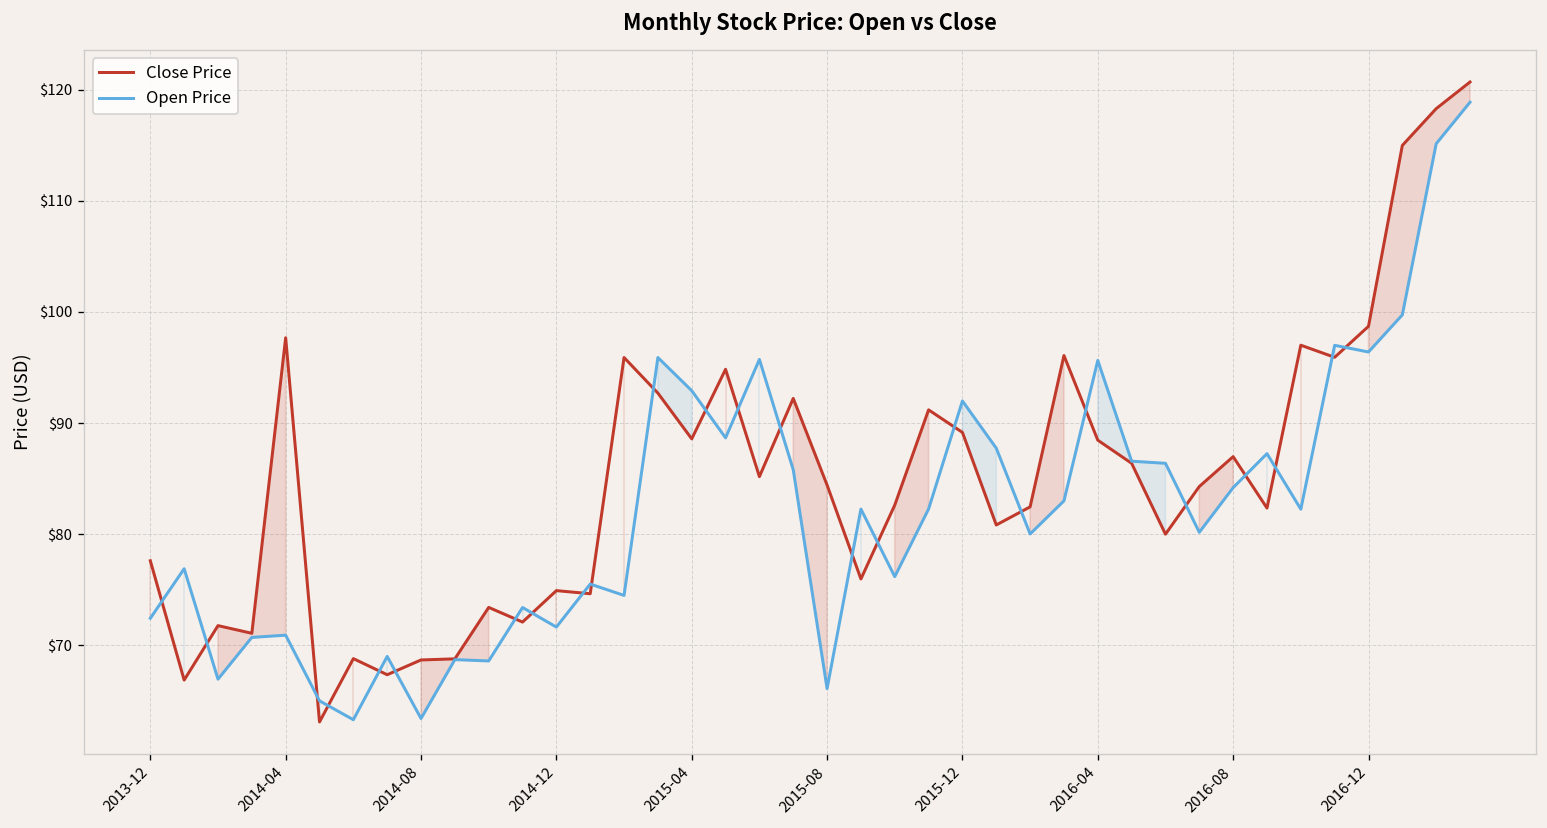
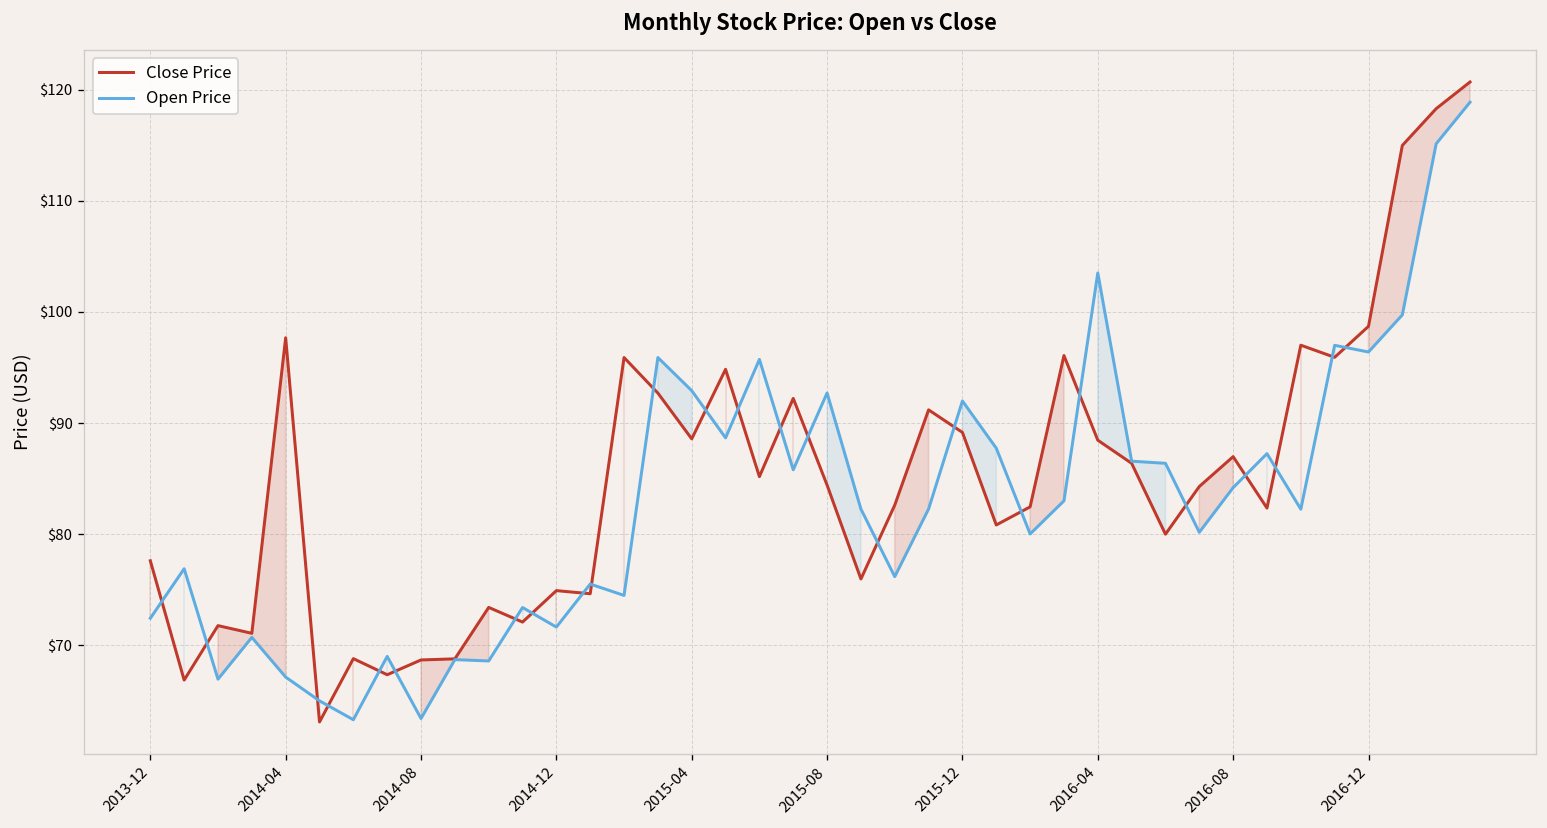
Open Price, 2014-04: $71 -> $67
Open Price, 2015-08: $66 -> $93
Open Price, 2016-04: $96 -> $104
